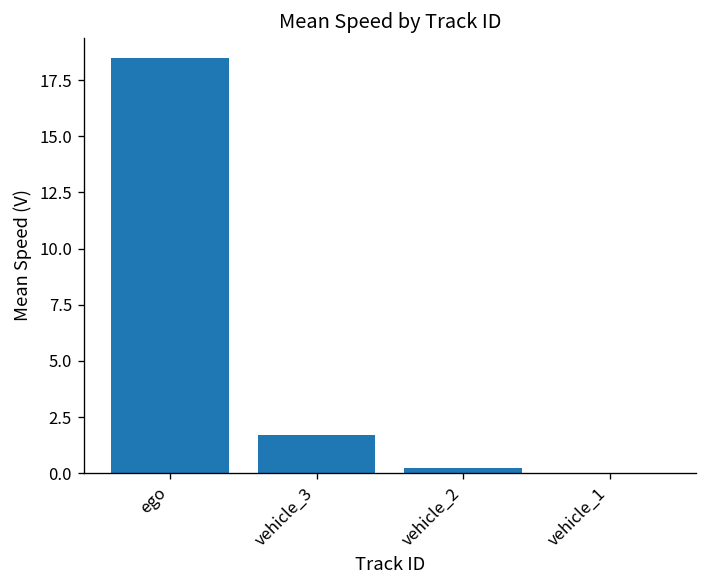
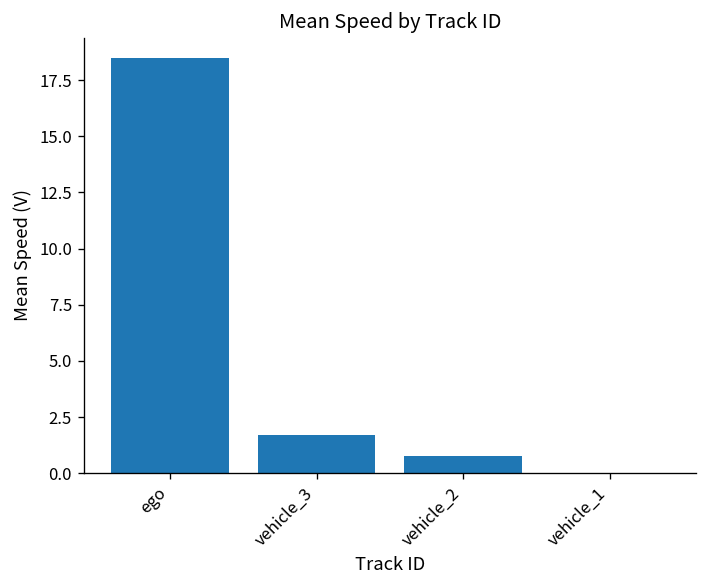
vehicle_2: 0.2 -> 0.7
